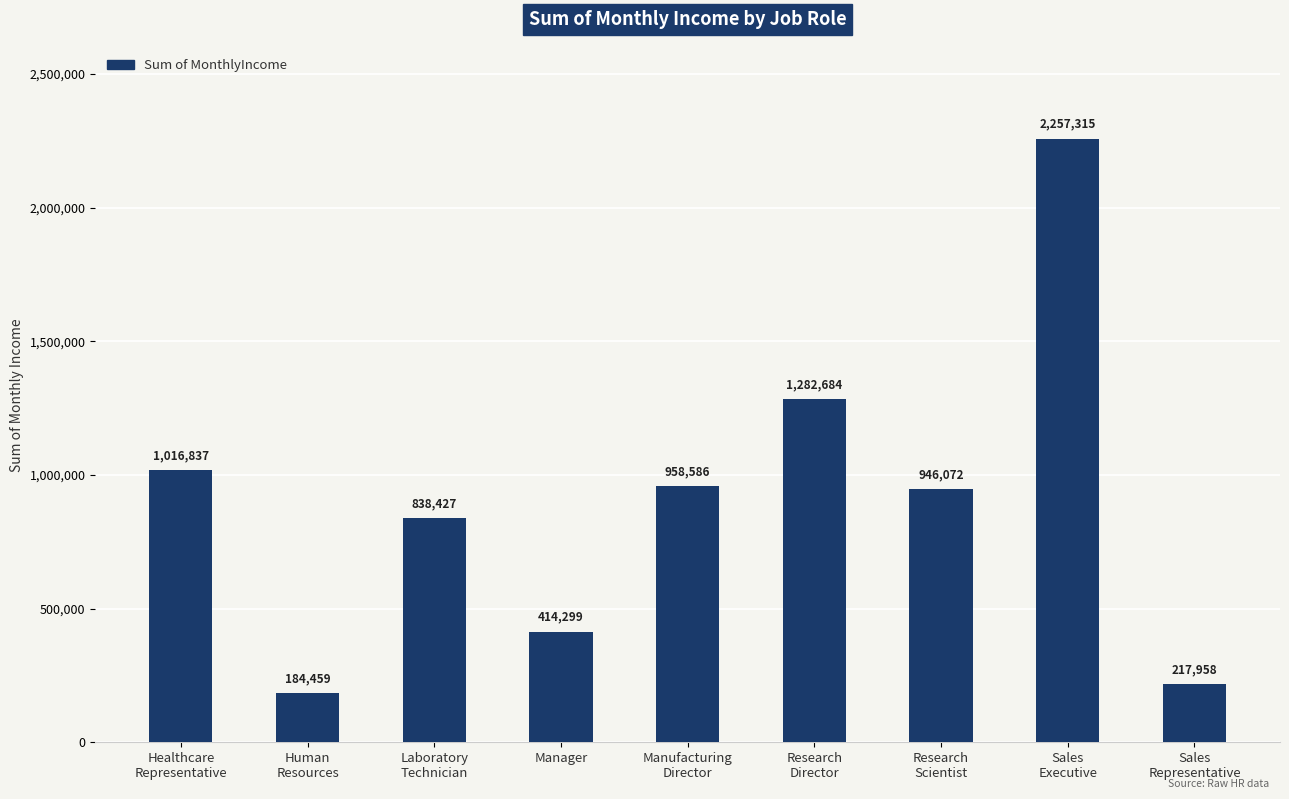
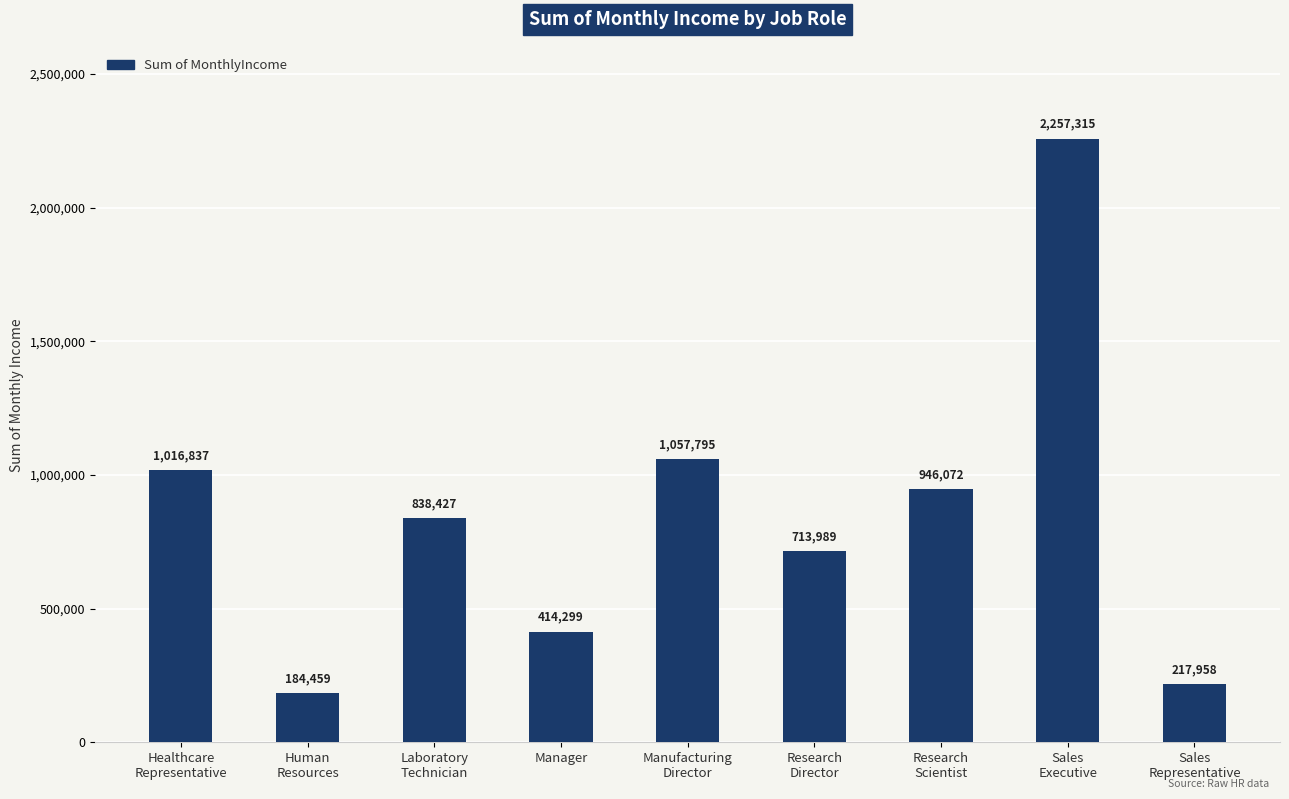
Manufacturing Director: 958,586 -> 1,057,795
Research Director: 1,282,684 -> 713,989
